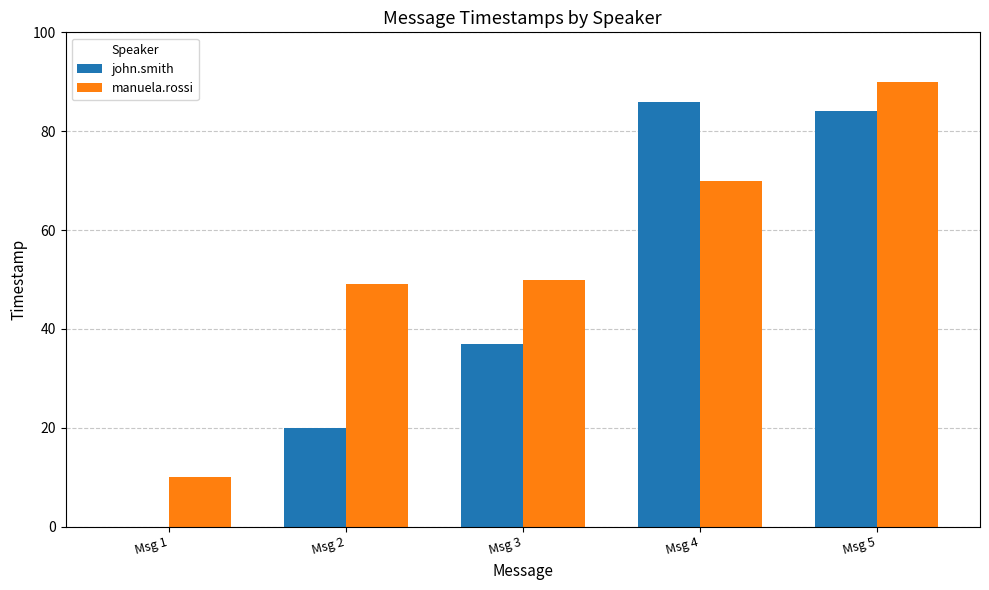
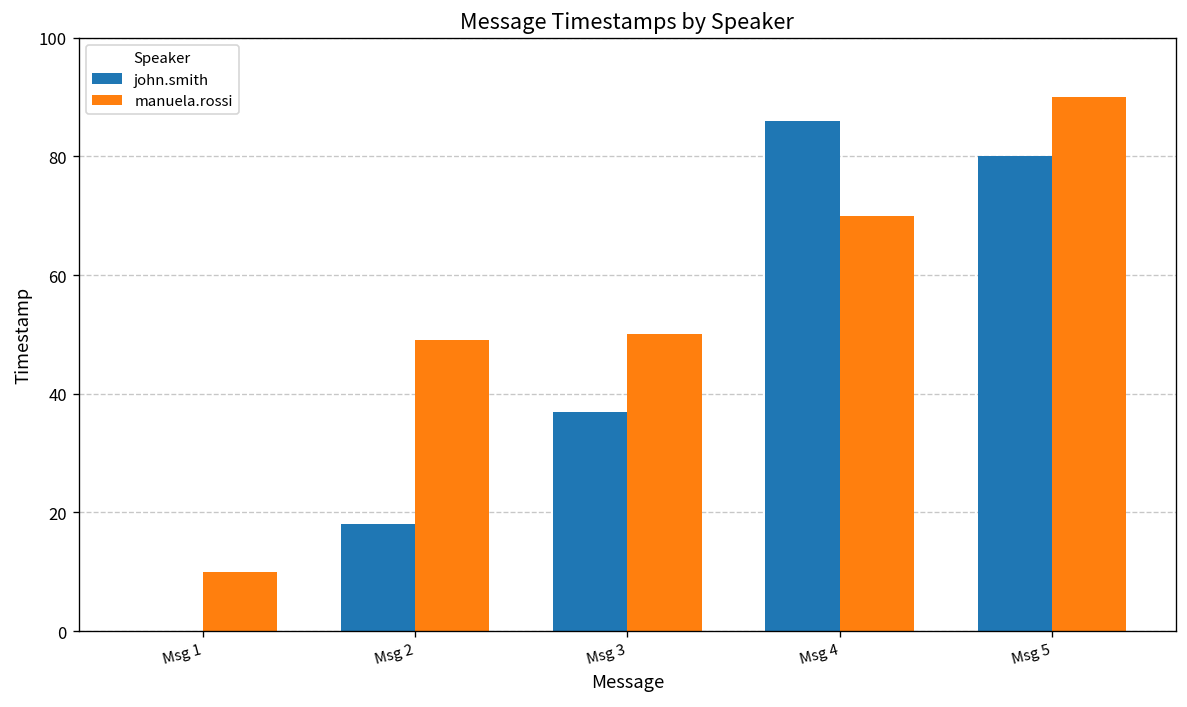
john.smith, Msg 2: 20 -> 18
john.smith, Msg 5: 84 -> 80
